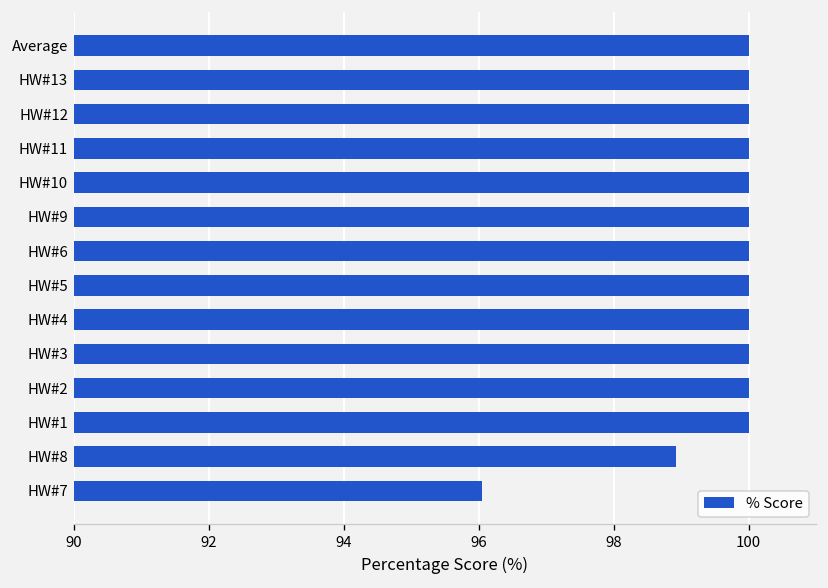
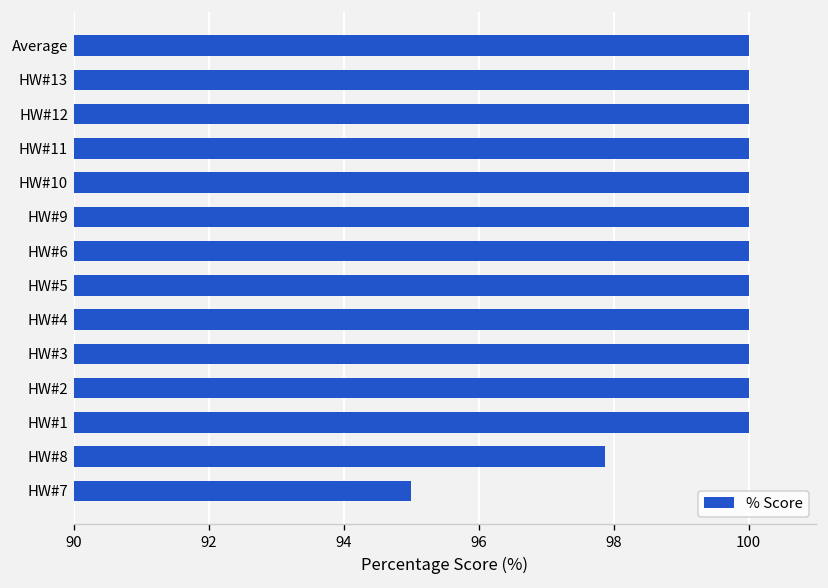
HW#8: 98.9 -> 97.9
HW#7: 96.1 -> 95.0
